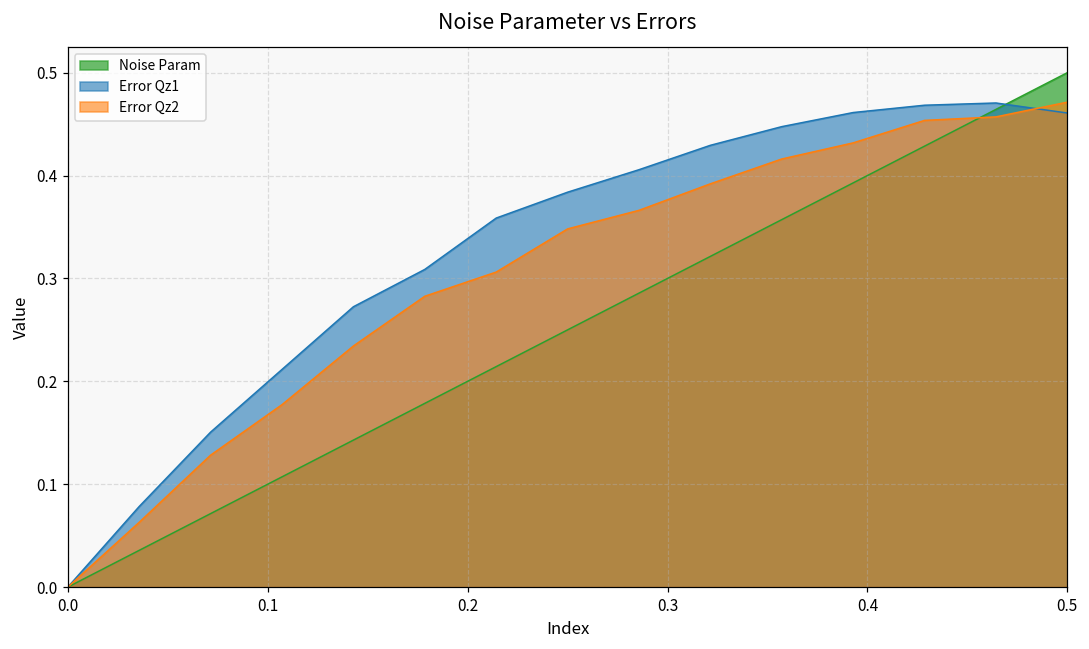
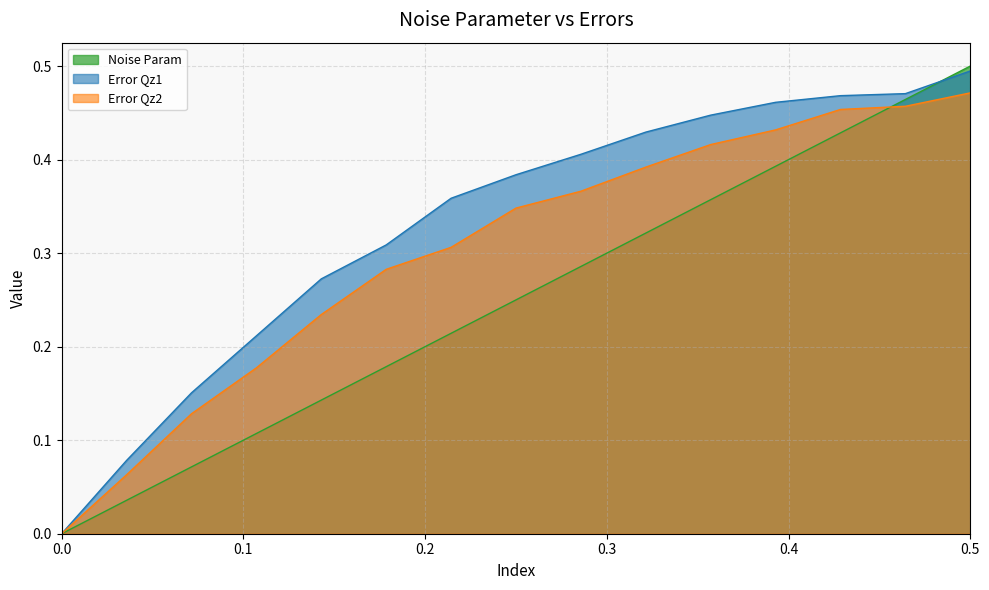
Error Qz1, 0.5: 0.46 -> 0.49
